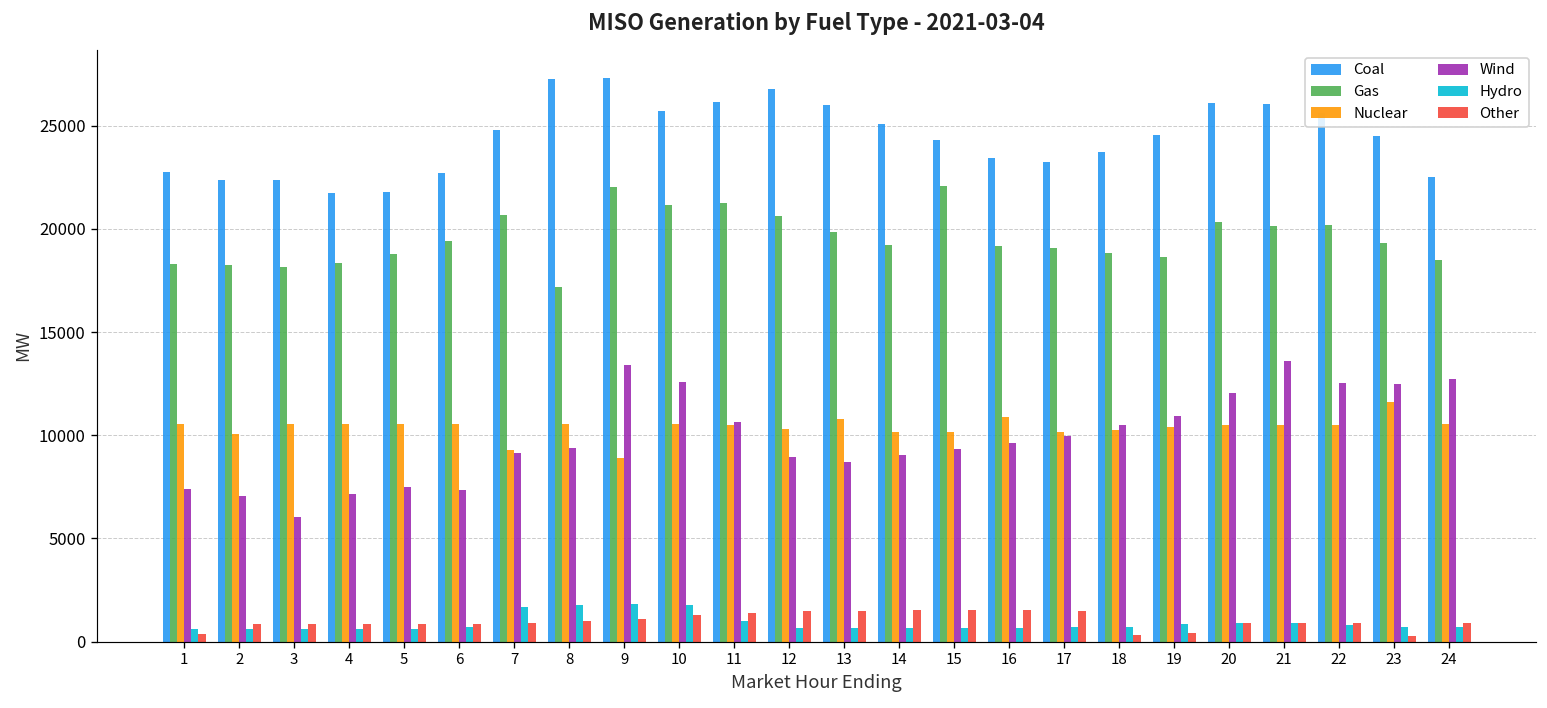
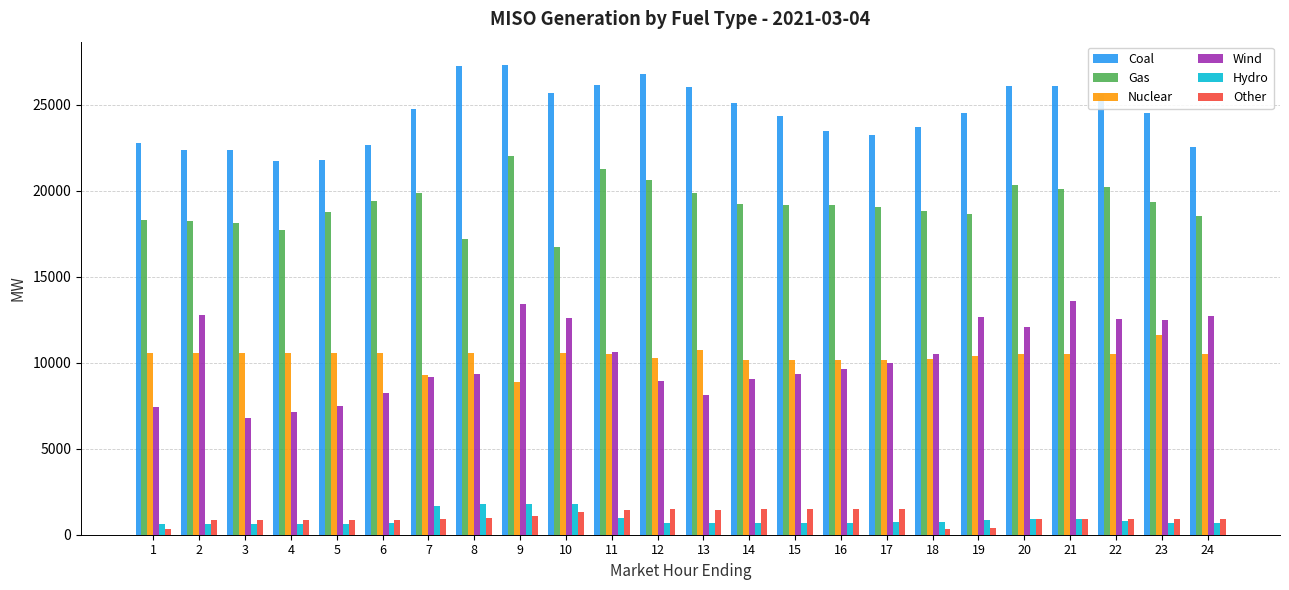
Nuclear, 2: 10100 -> 10500
Wind, 2: 7100 -> 12800
Wind, 3: 6100 -> 6800
Gas, 4: 18300 -> 17700
Wind, 6: 7300 -> 8200
Gas, 7: 20700 -> 19900
Gas, 10: 21100 -> 16800
Wind, 13: 8700 -> 8100
Gas, 15: 22100 -> 19200
Nuclear, 16: 10900 -> 10200
Wind, 19: 10900 -> 12600
Other, 23: 300 -> 900
